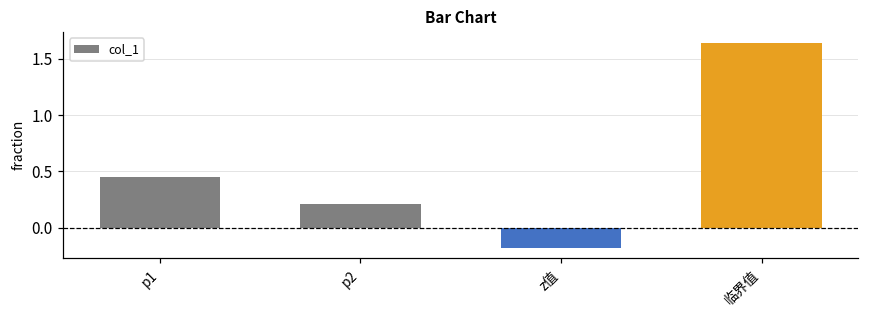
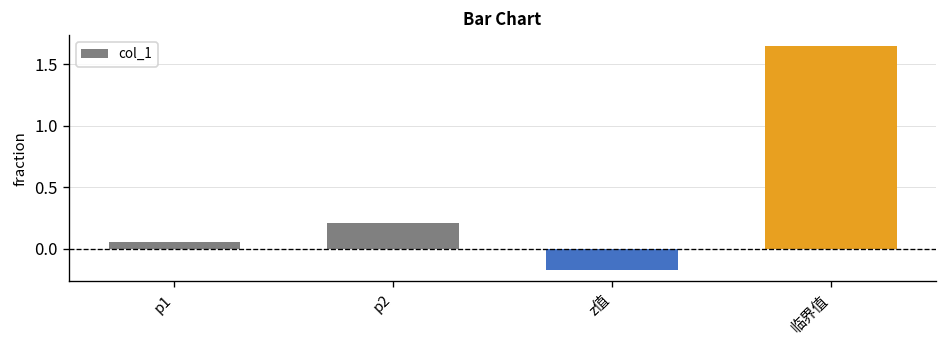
p1: 0.45 -> 0.05
